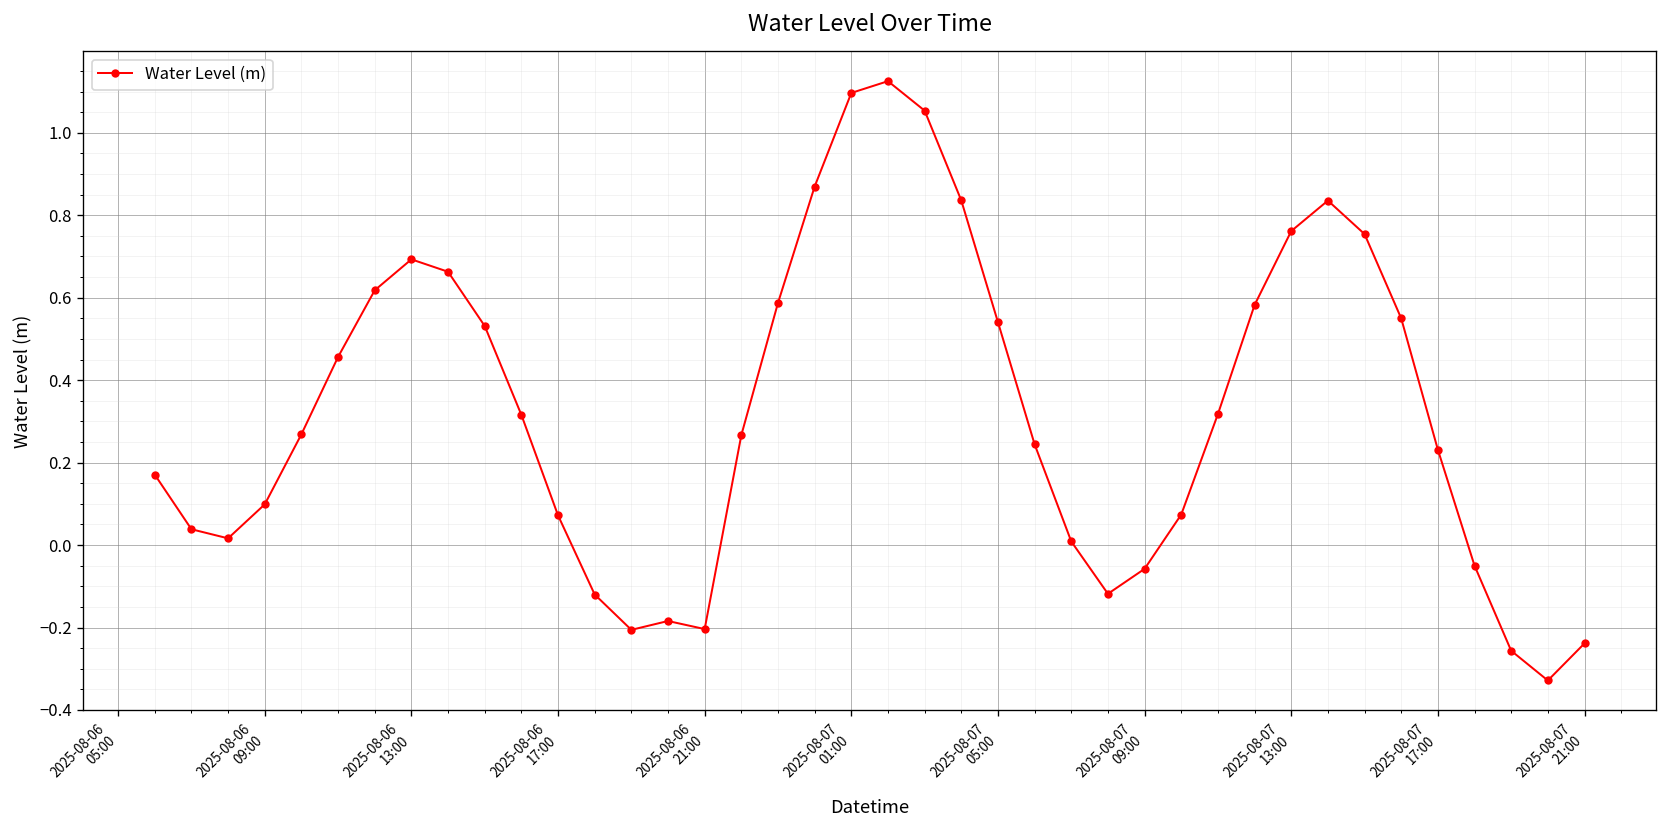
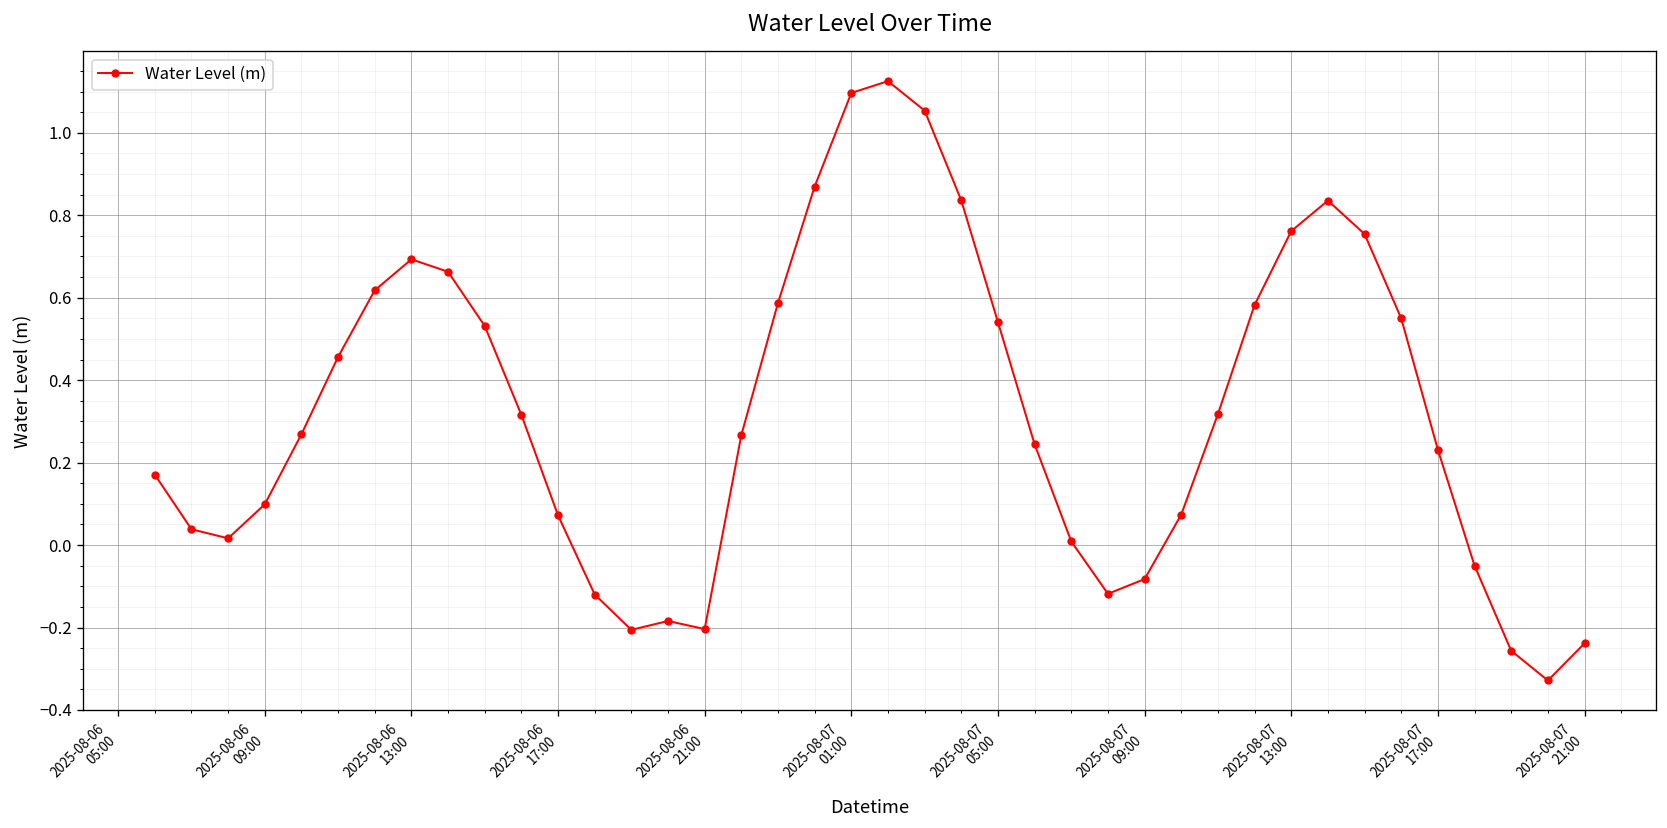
2025-08-07 09:00: -0.06 -> -0.08
